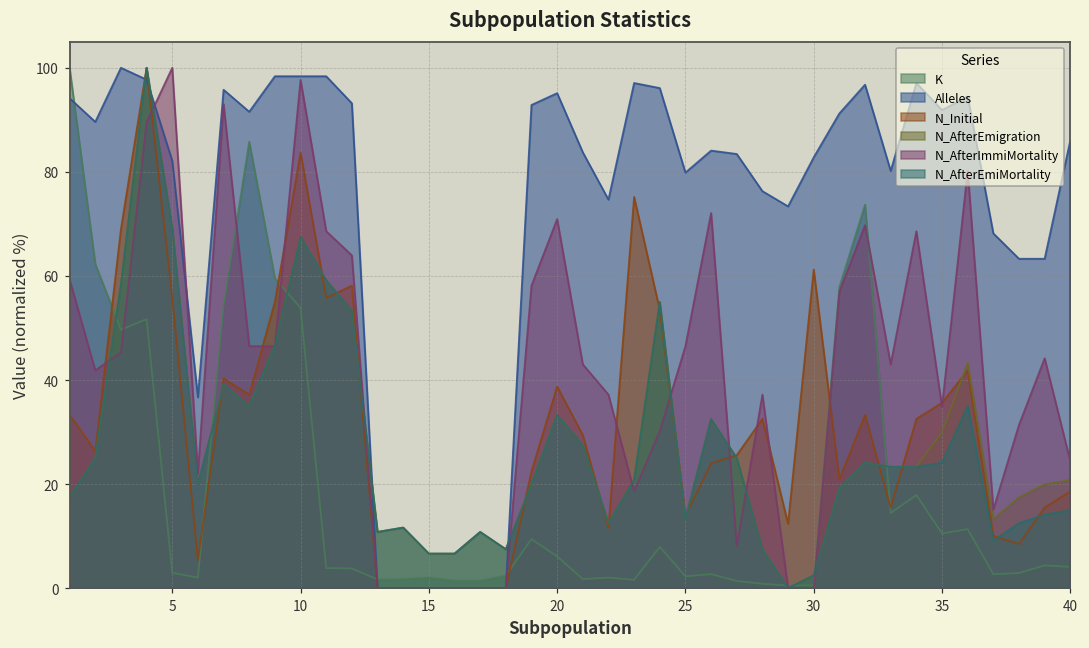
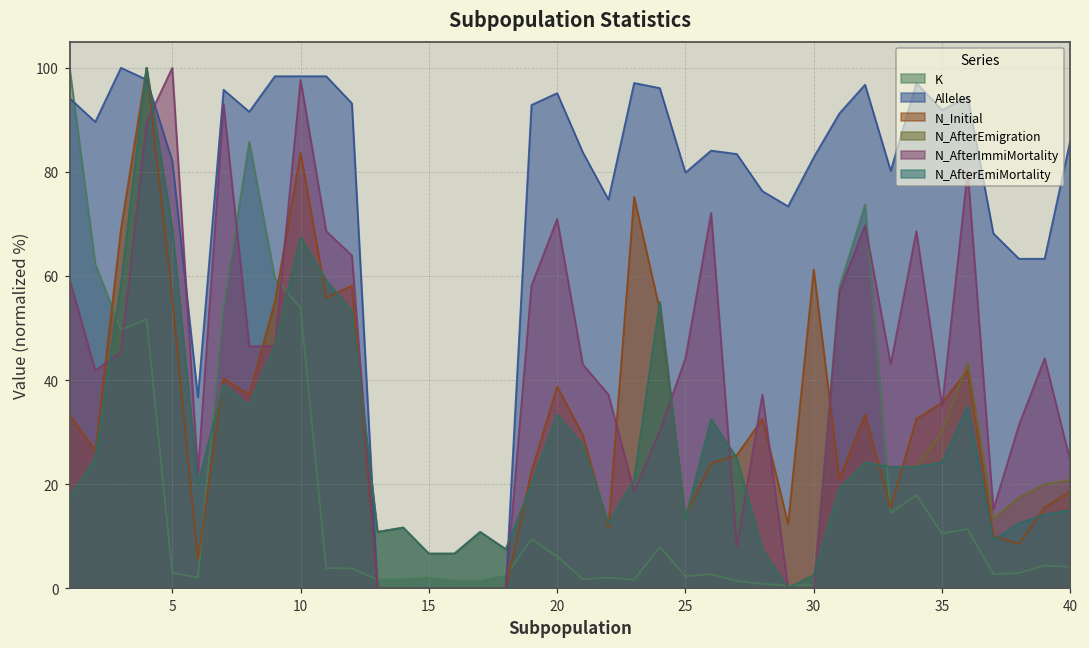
N_AfterImmiMortality, 25: 47 -> 44
